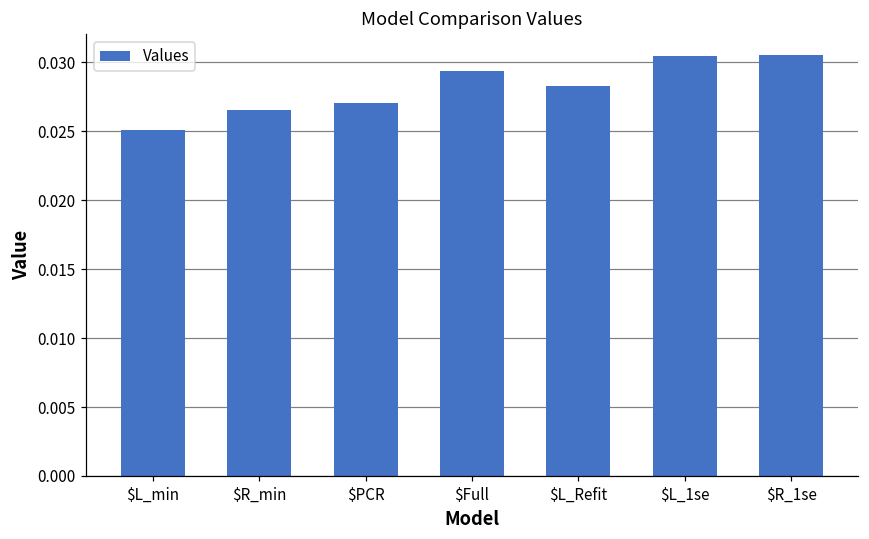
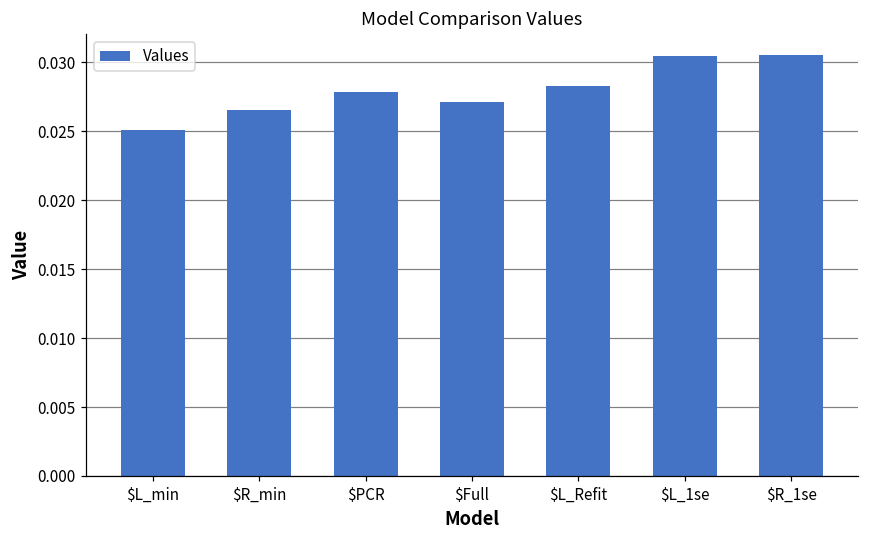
$PCR: 0.0270 -> 0.0278
$Full: 0.0294 -> 0.0271
